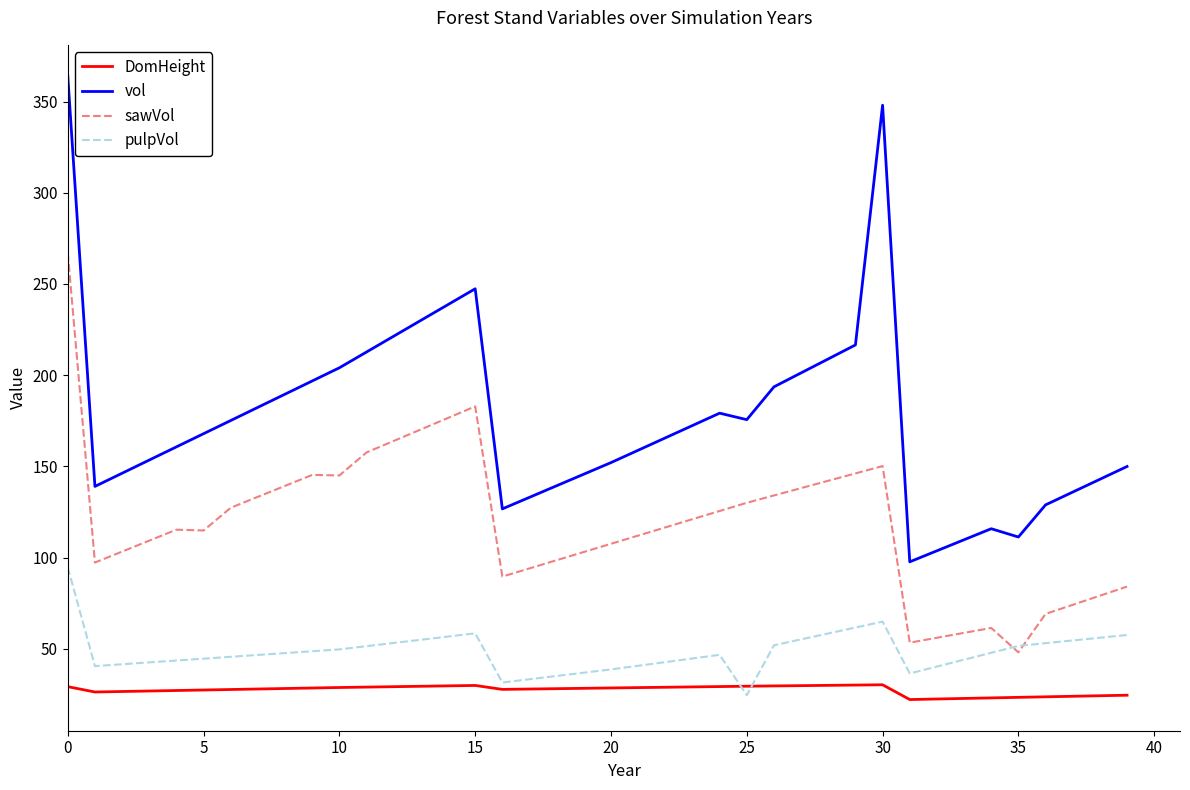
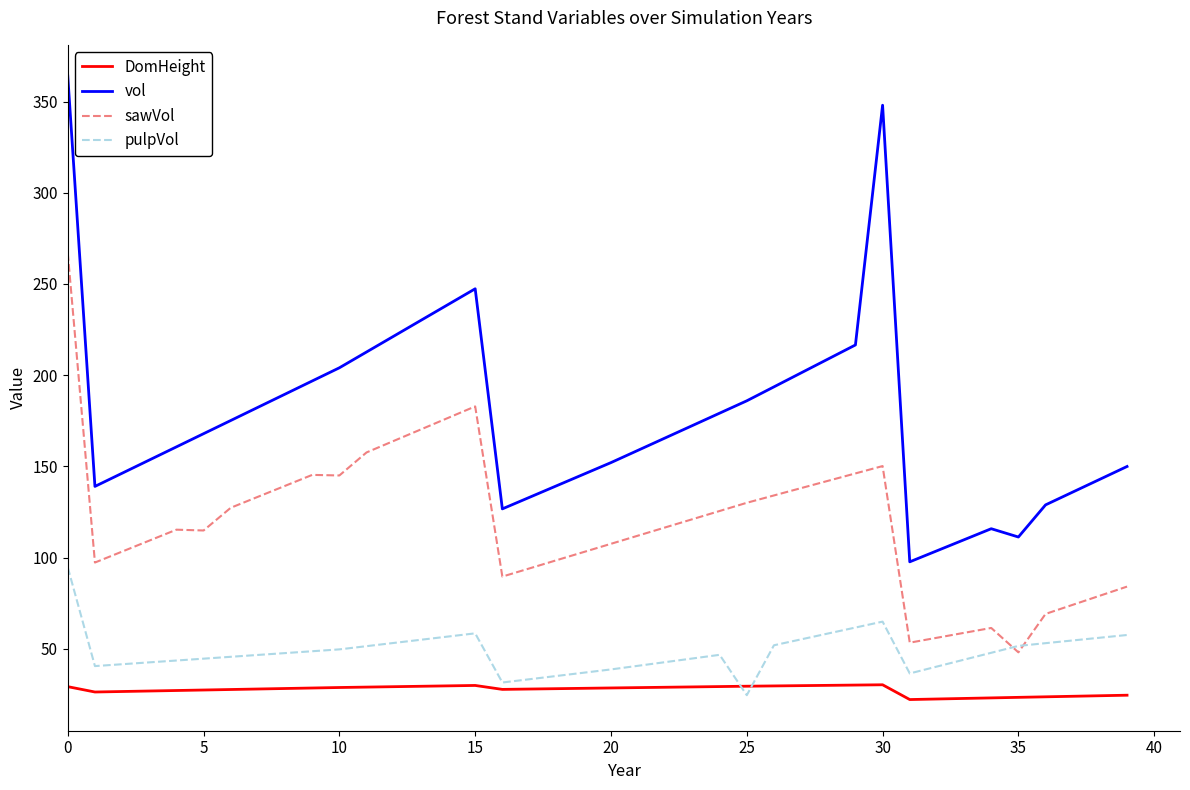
vol, 25: 176 -> 186
